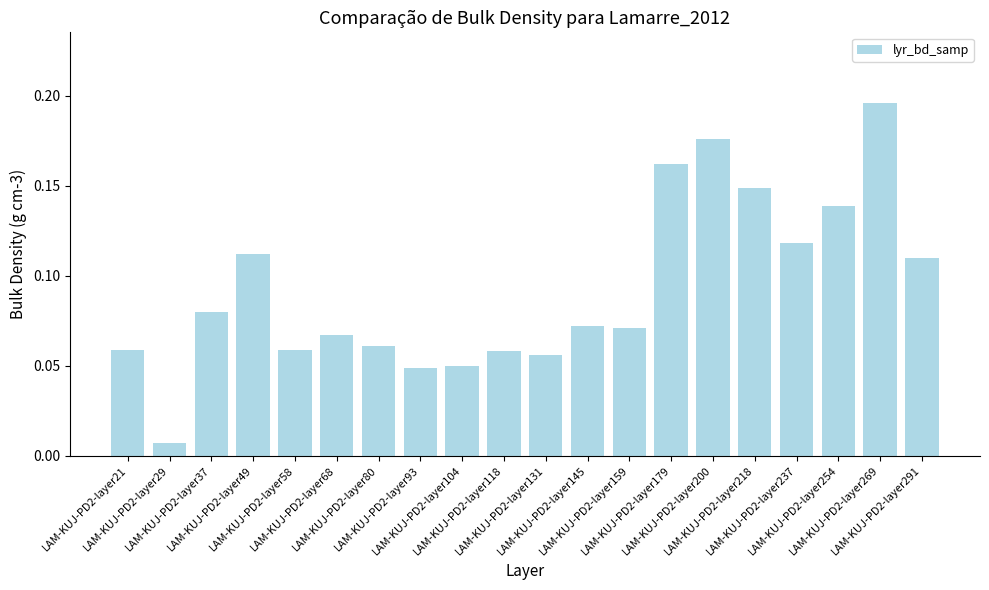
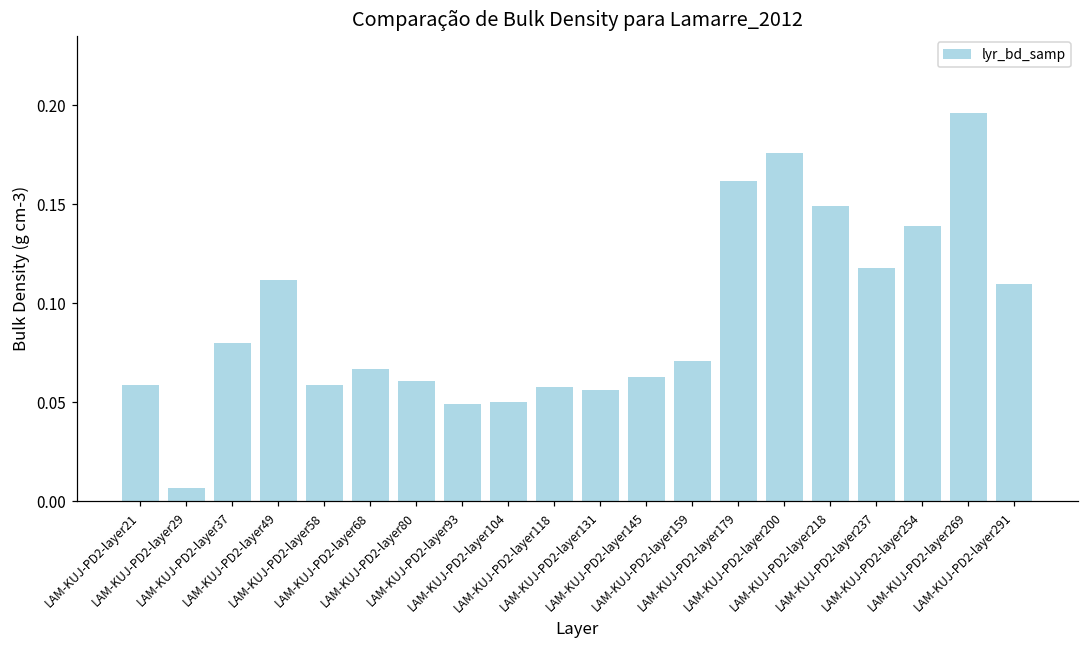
LAM-KUJ-PD2-layer145: 0.072 -> 0.063
